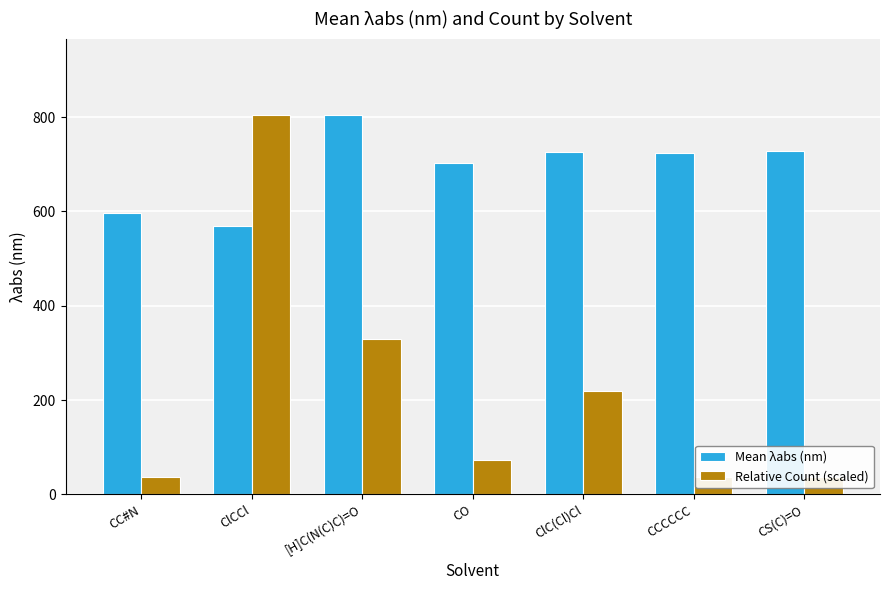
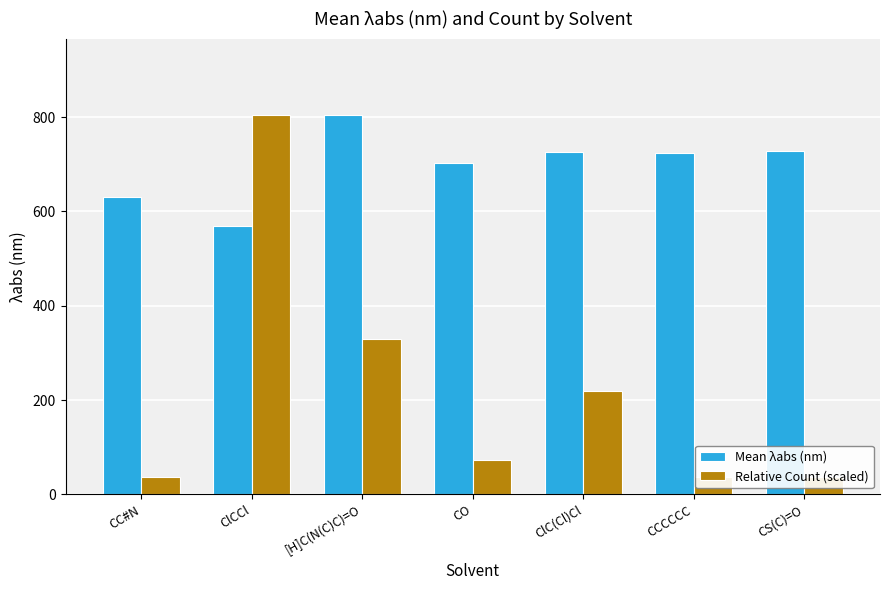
Mean λabs (nm), CC#N: 600 -> 630
